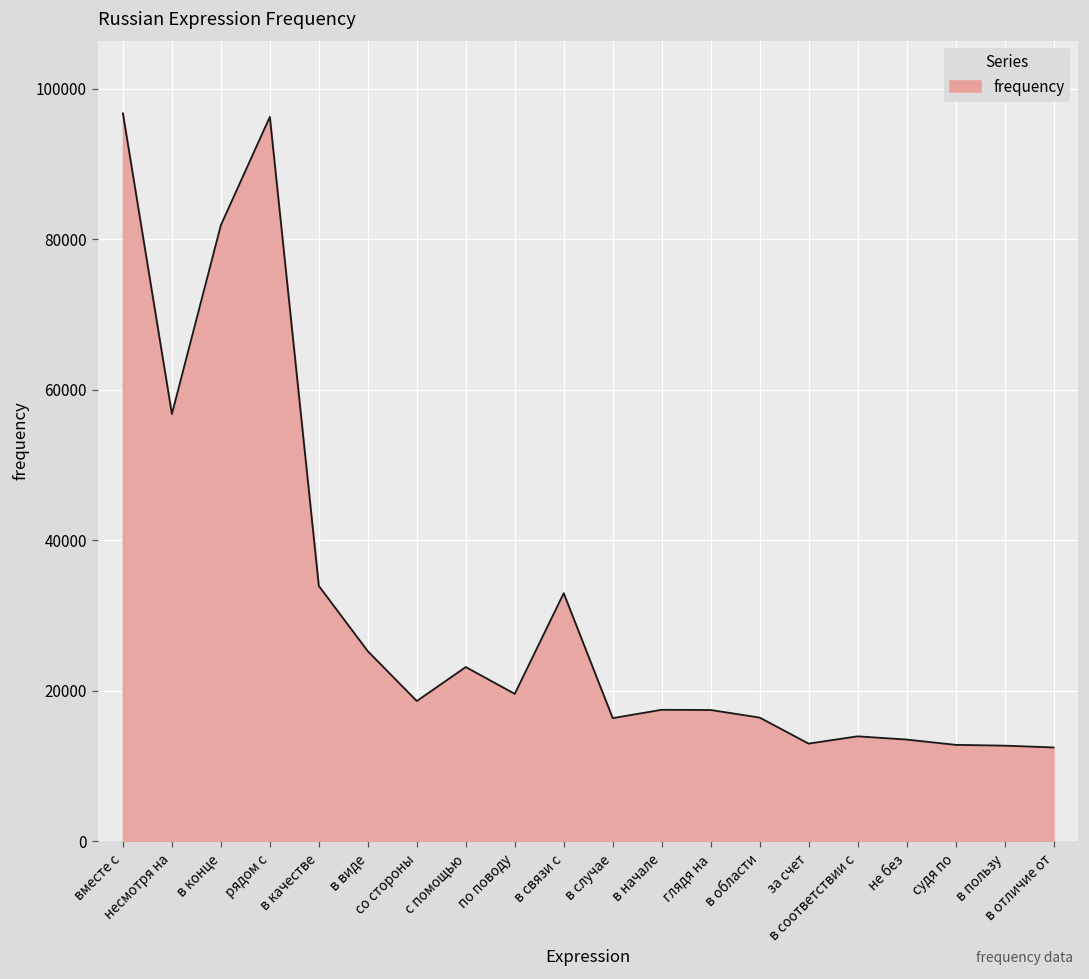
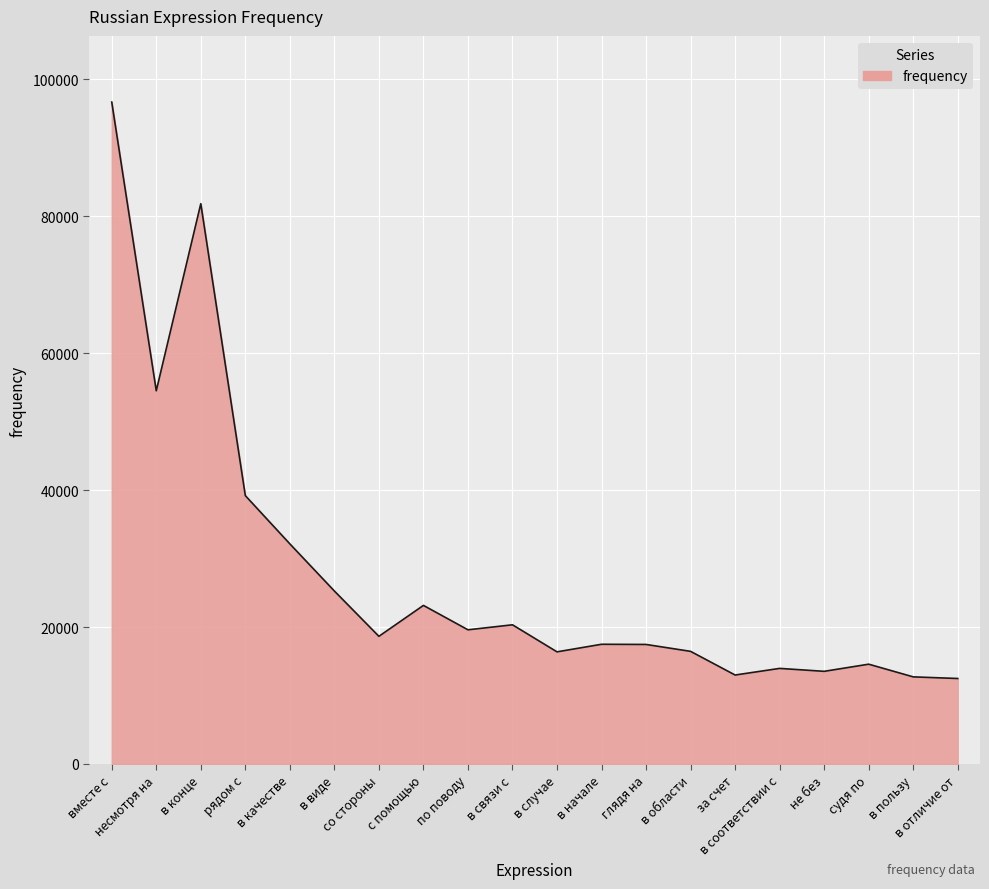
несмотря на: 57000 -> 55000
рядом с: 96000 -> 39000
в качестве: 34000 -> 32000
в связи с: 33000 -> 20000
судя по: 13000 -> 15000
